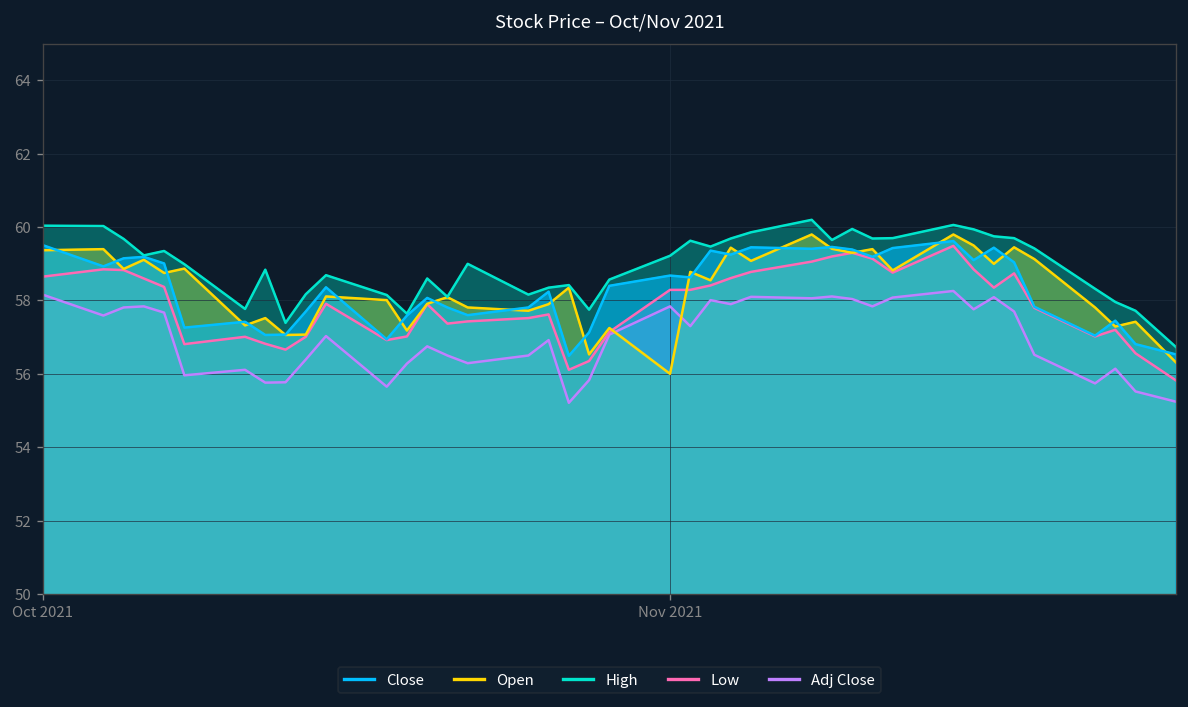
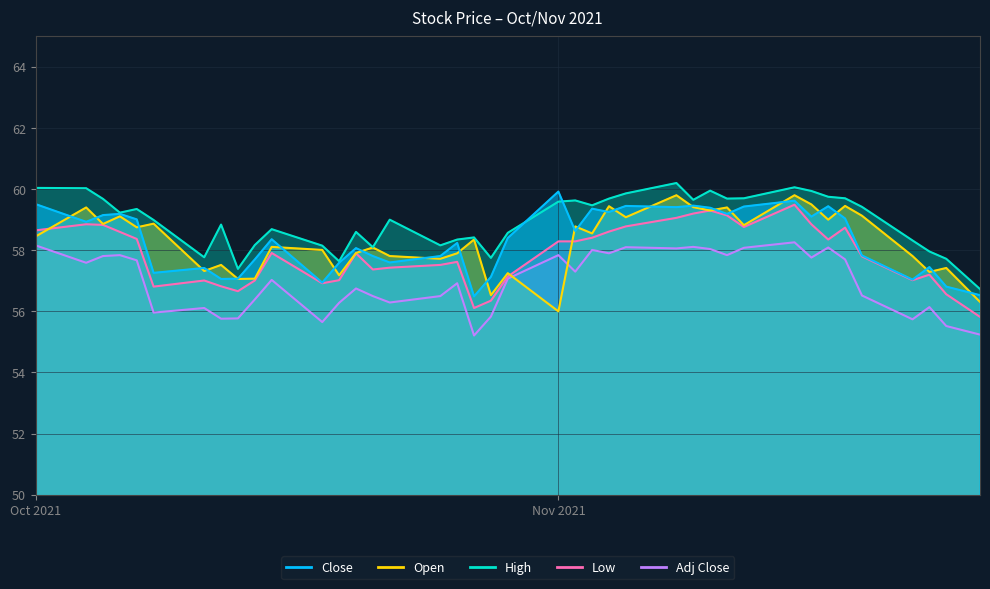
Open, Oct 2021: 59.4 -> 58.5
High, Nov 2021: 59.2 -> 59.6
Close, Nov 2021: 58.7 -> 59.9
